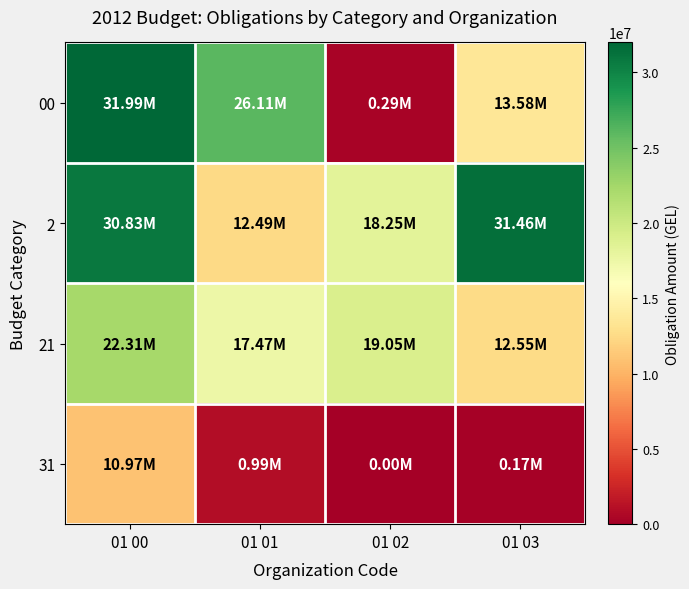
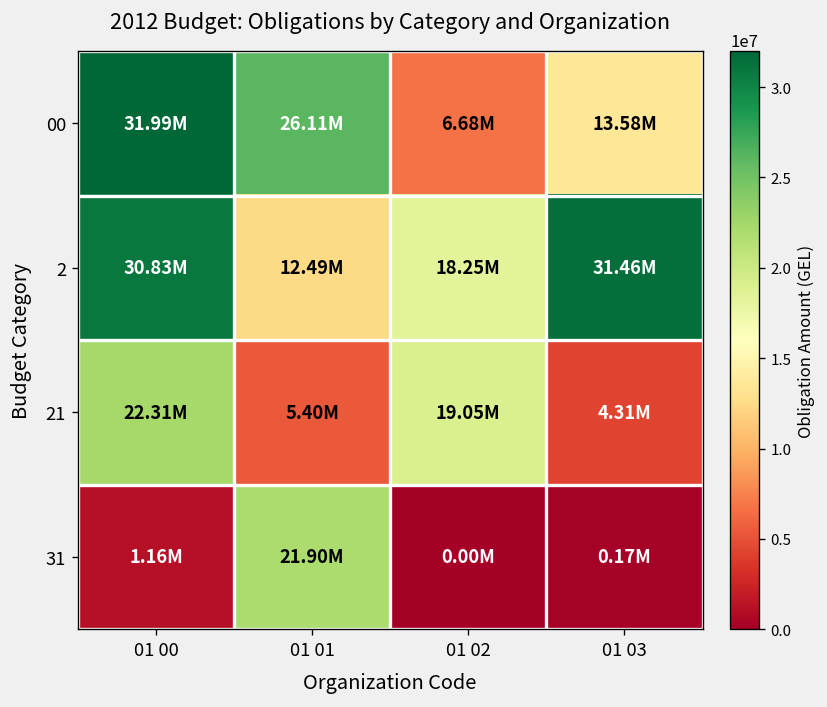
00, 01 02: 0.29M -> 6.68M
21, 01 01: 17.47M -> 5.40M
21, 01 03: 12.55M -> 4.31M
31, 01 00: 10.97M -> 1.16M
31, 01 01: 0.99M -> 21.90M
